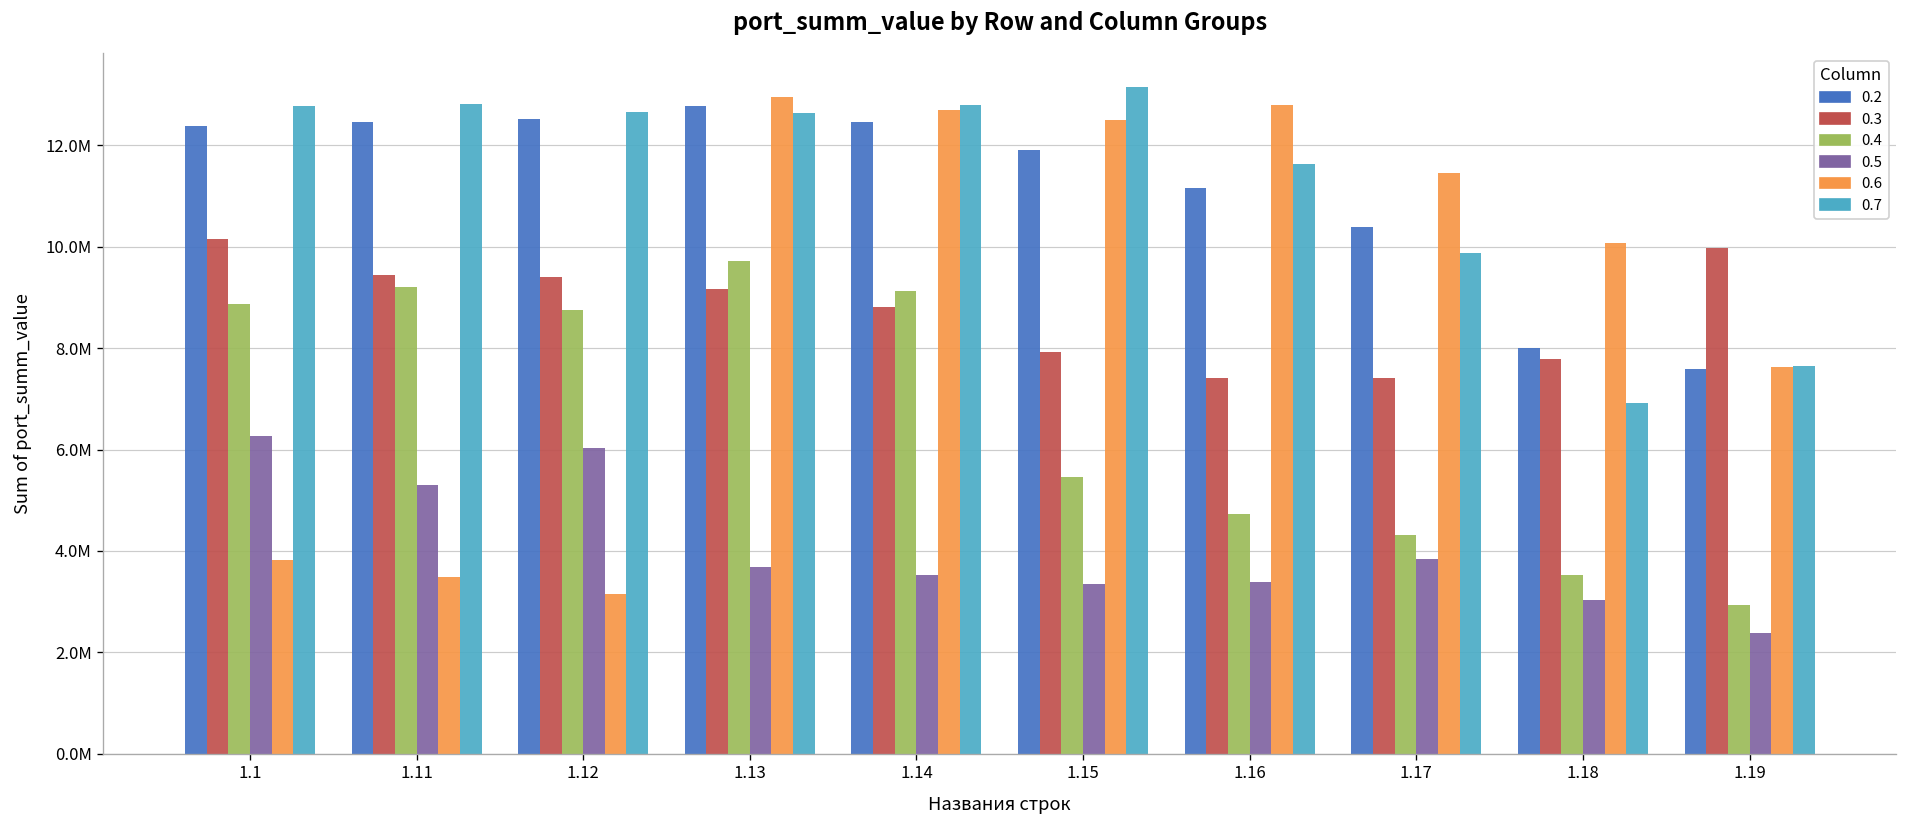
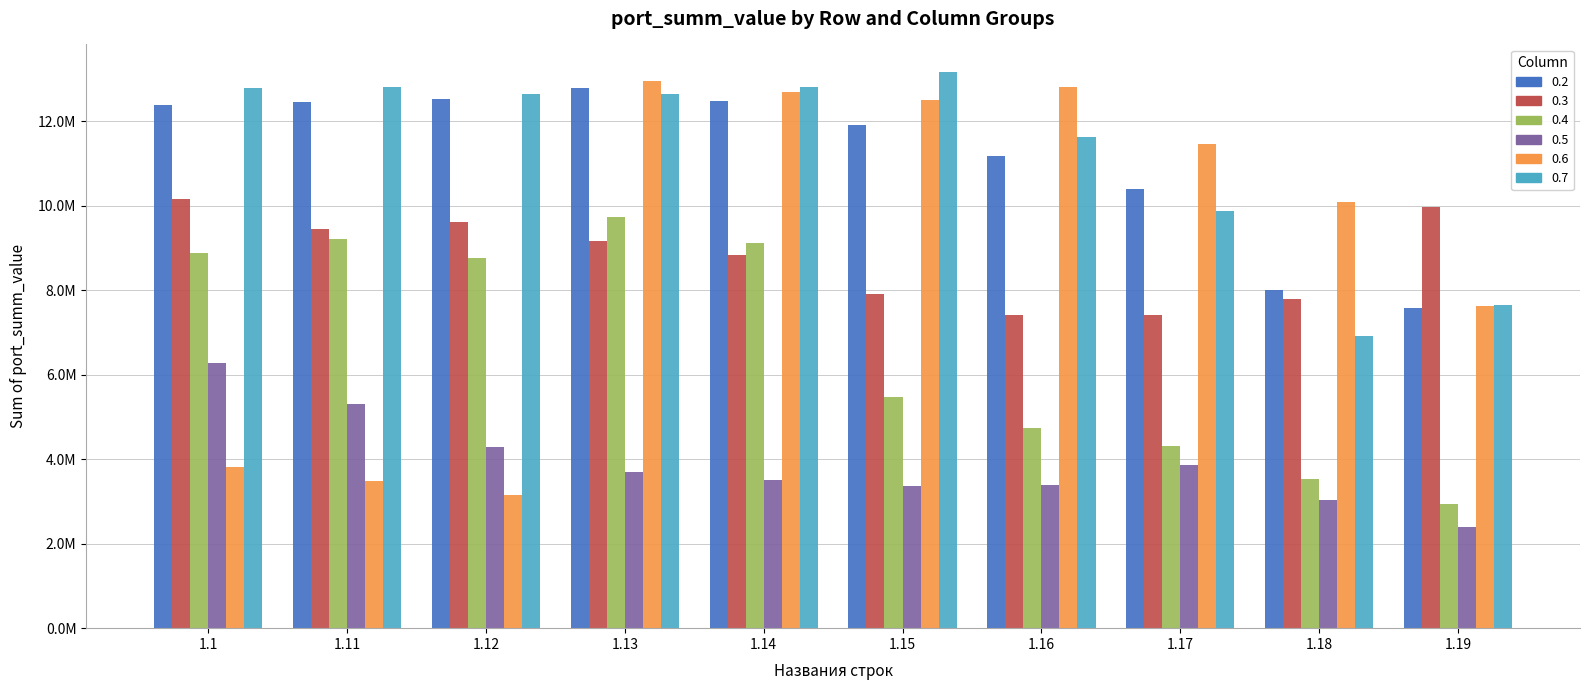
0.3, 1.12: 9400000 -> 9600000
0.5, 1.12: 6000000 -> 4300000
